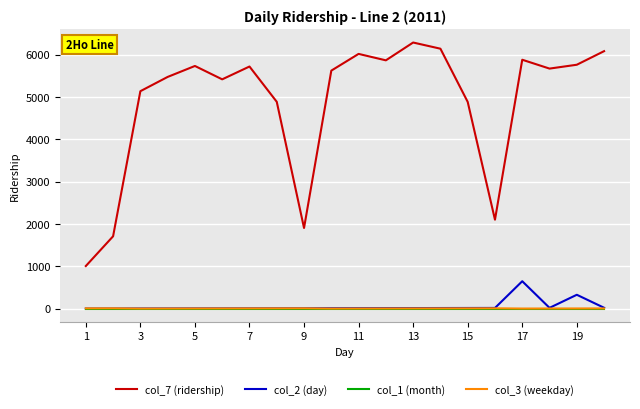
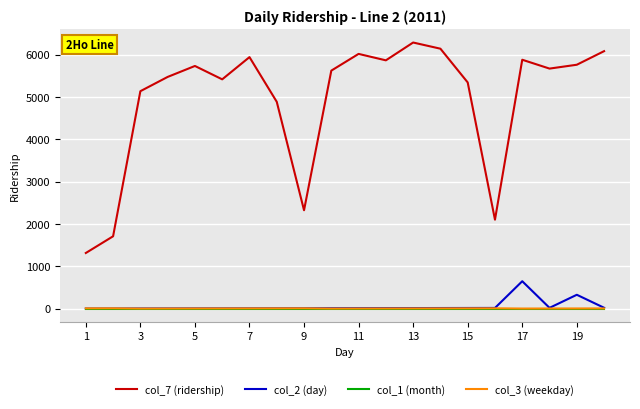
col_7 (ridership), 1: 1000 -> 1300
col_7 (ridership), 7: 5700 -> 5900
col_7 (ridership), 9: 1900 -> 2300
col_7 (ridership), 15: 4900 -> 5300
